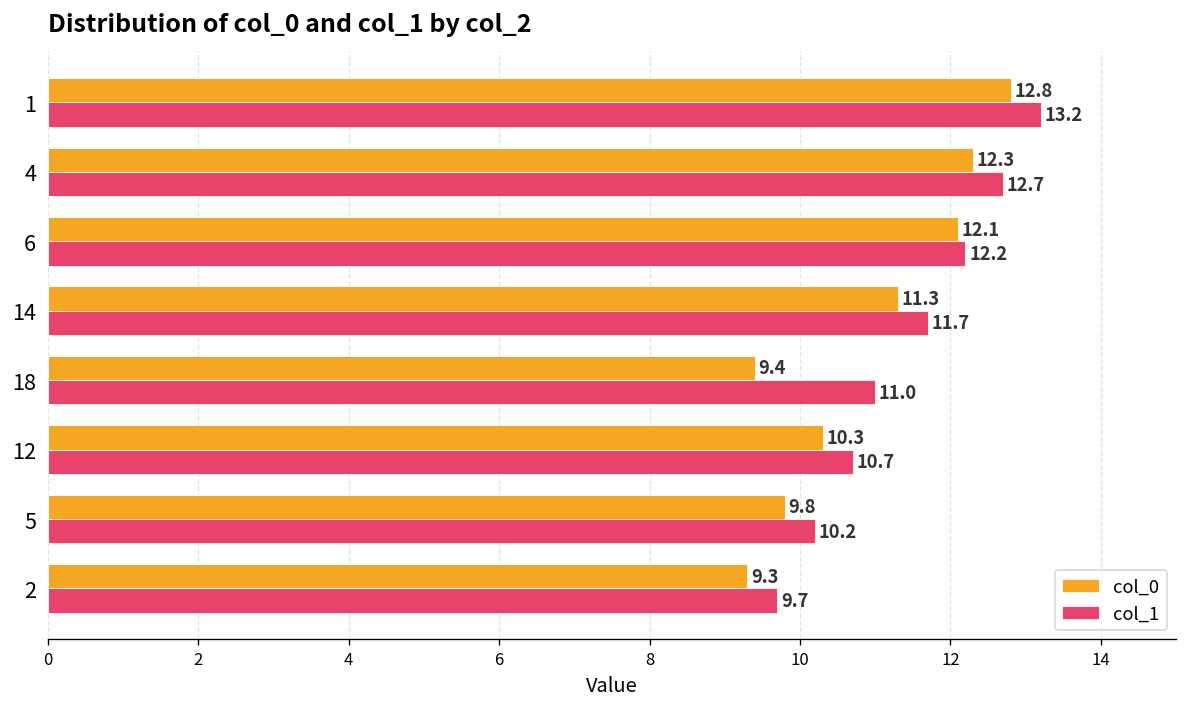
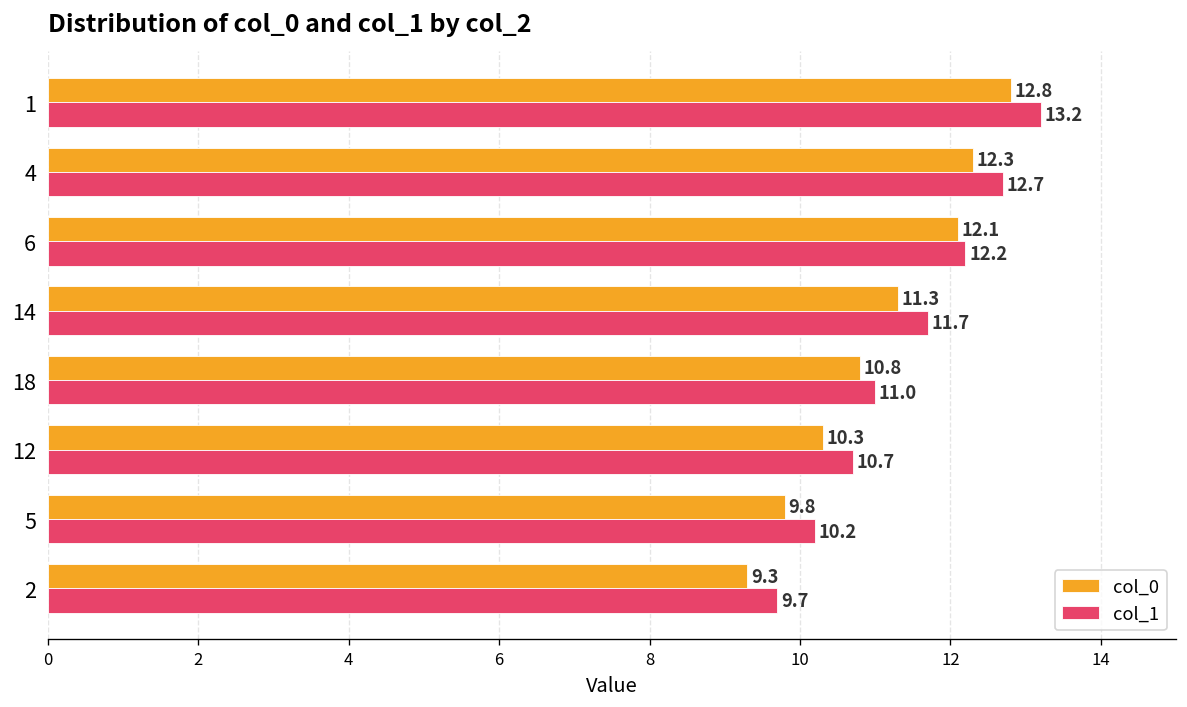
col_0, 18: 9.4 -> 10.8
